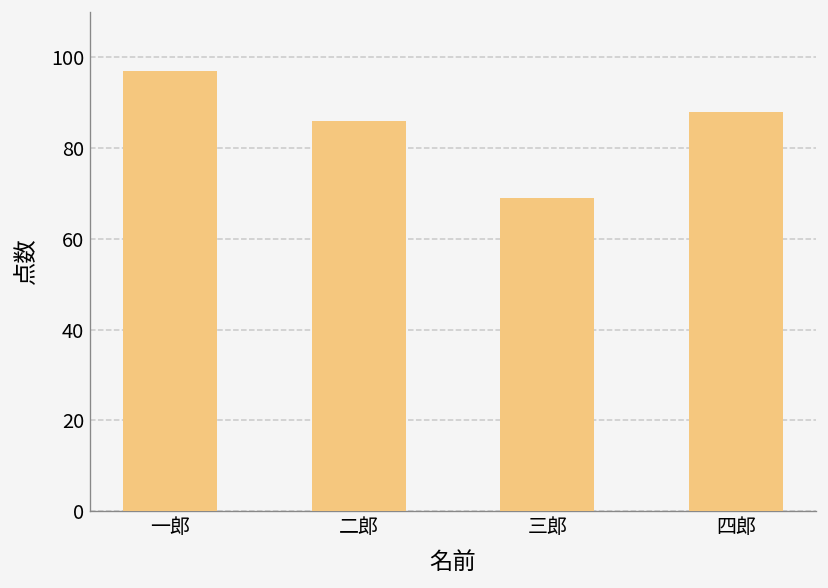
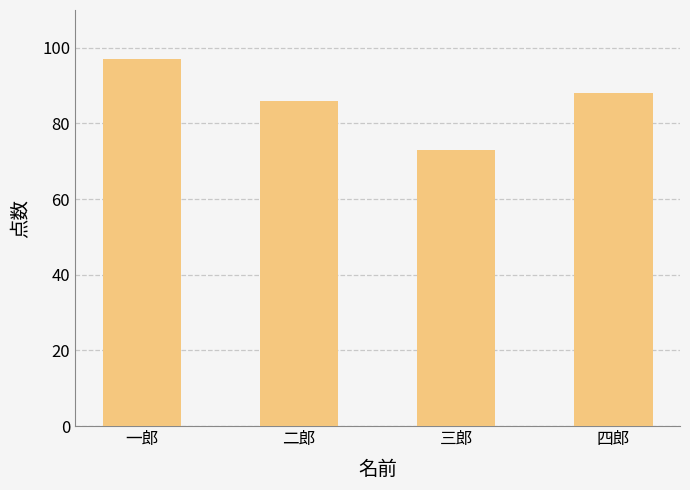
三郎: 69 -> 73
